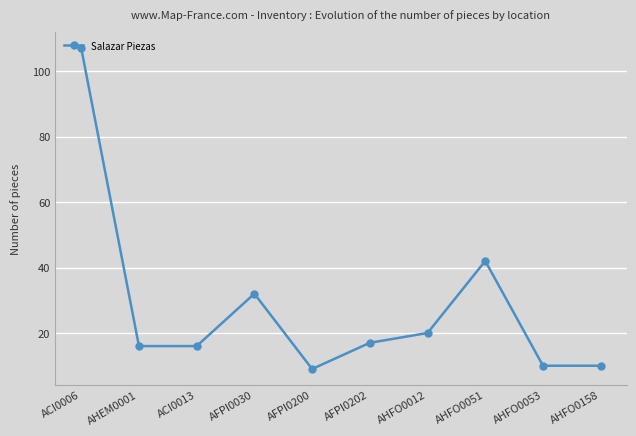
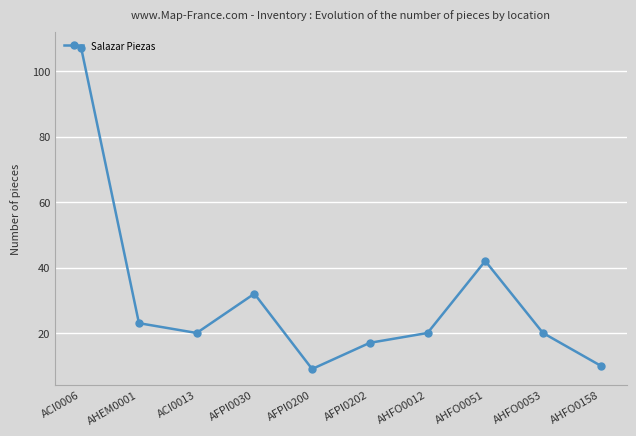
AHEM0001: 16 -> 23
ACI0013: 16 -> 20
AHFO0053: 10 -> 20
